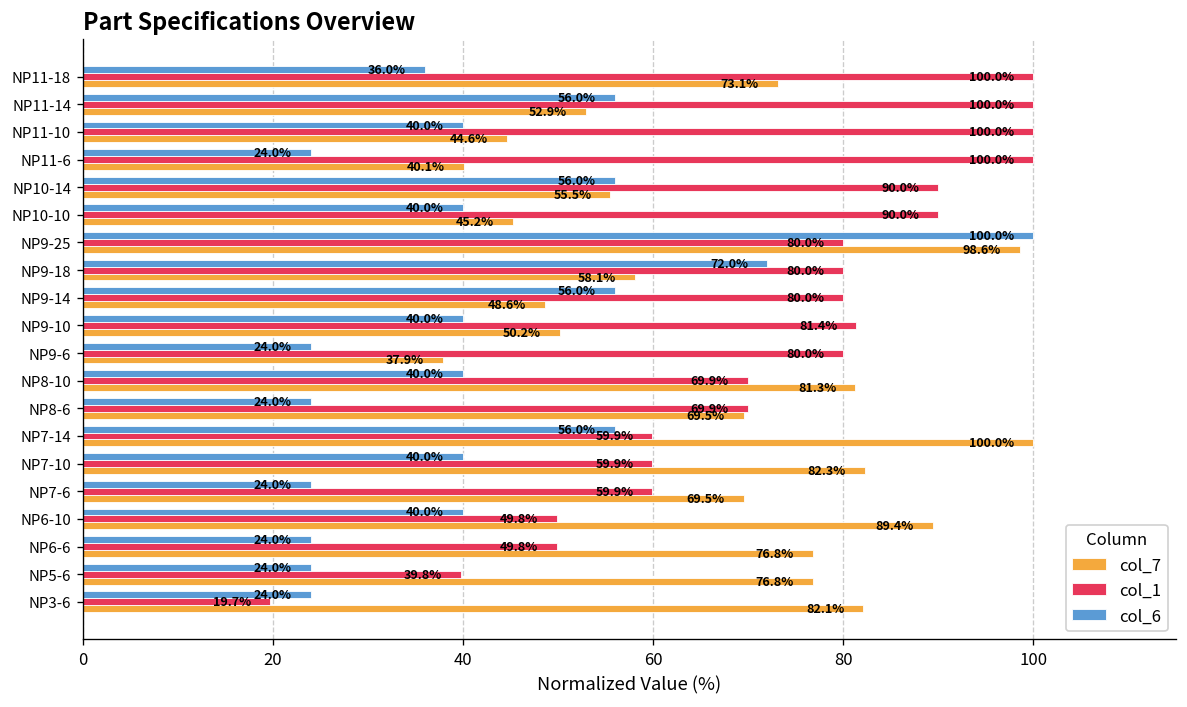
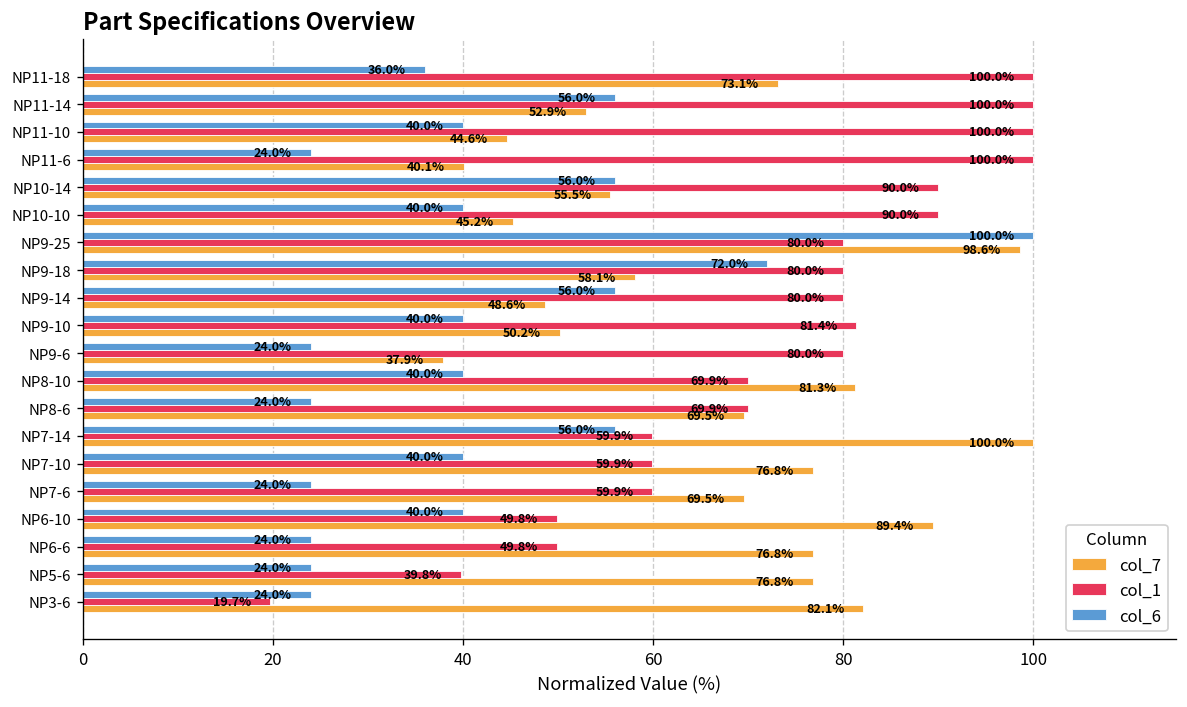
col_7, NP7-10: 82.3% -> 76.8%
